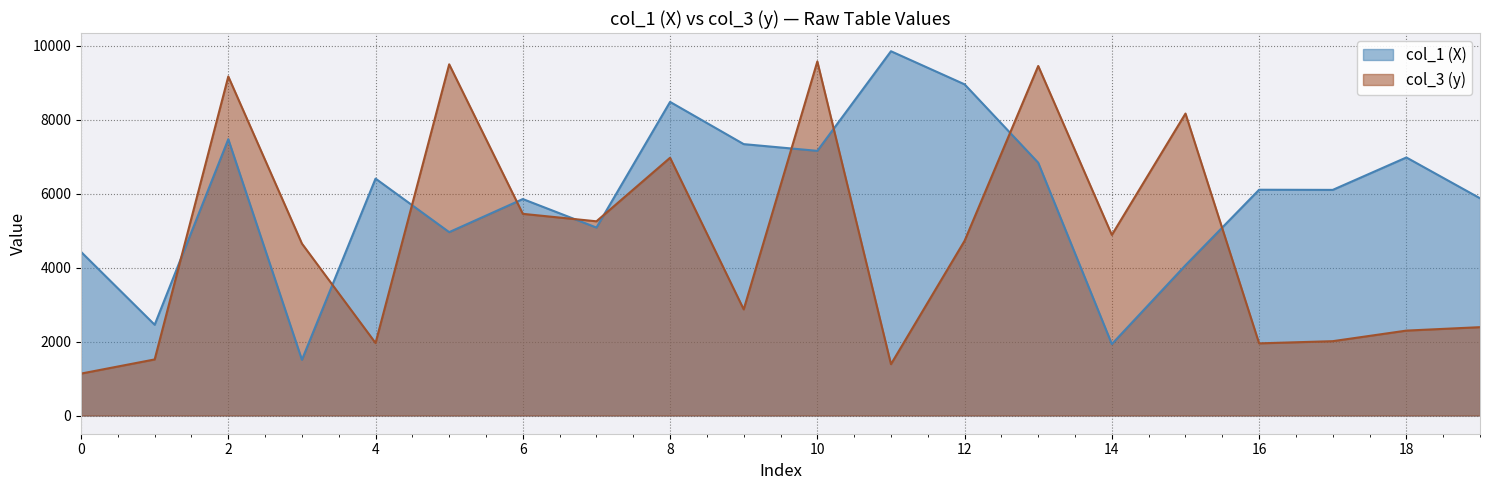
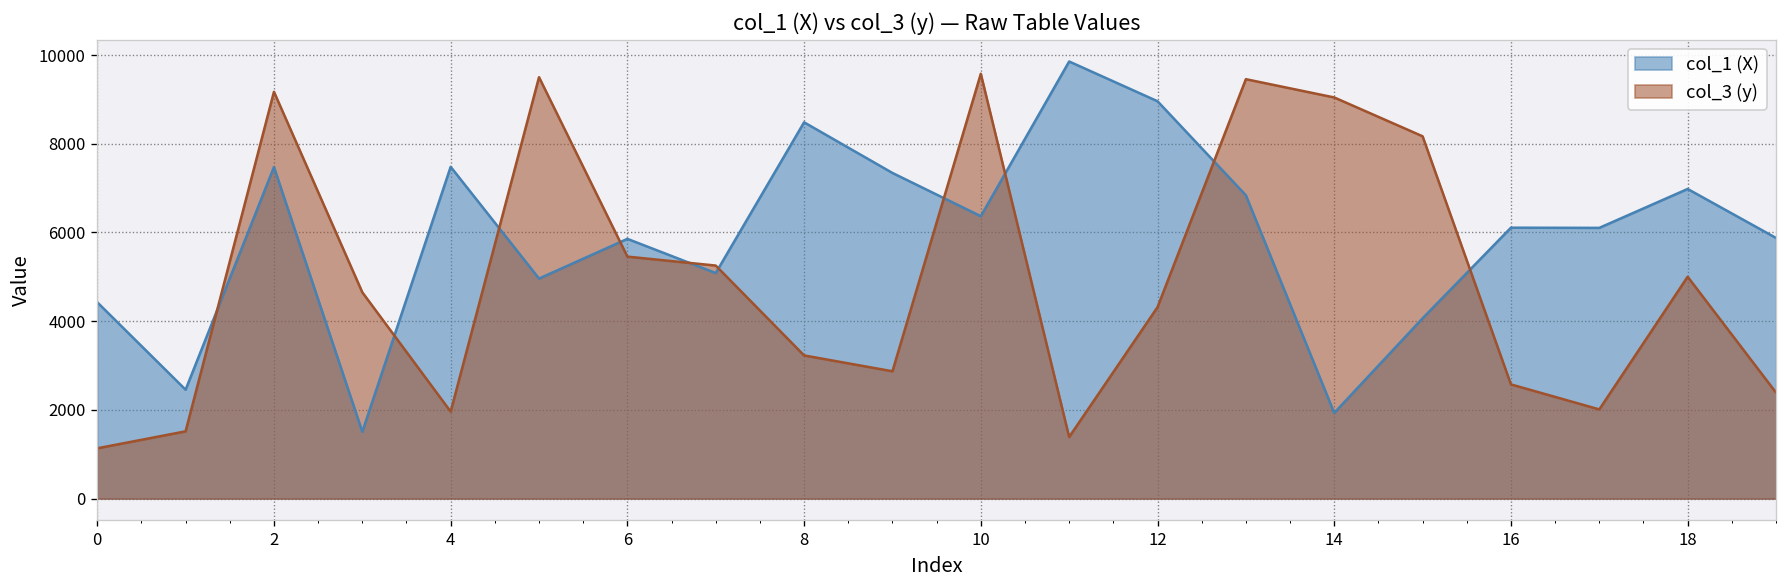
col_1 (X), 4: 6400 -> 7500
col_3 (y), 8: 7000 -> 3200
col_1 (X), 10: 7200 -> 6400
col_3 (y), 12: 4700 -> 4300
col_3 (y), 14: 4900 -> 9000
col_3 (y), 16: 2000 -> 2600
col_3 (y), 18: 2300 -> 5000
